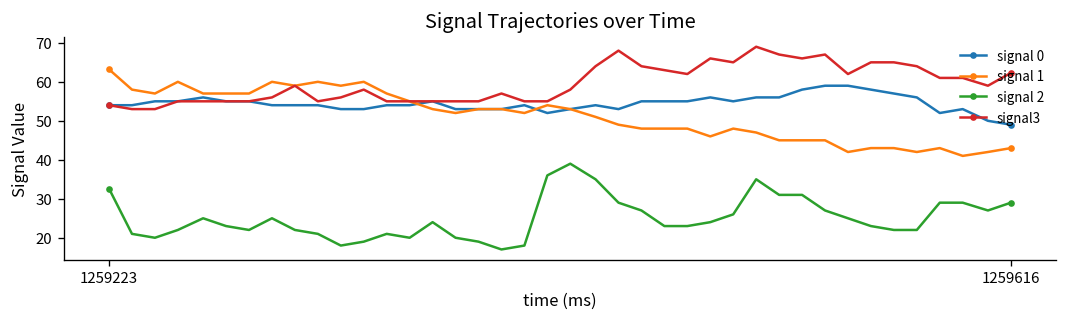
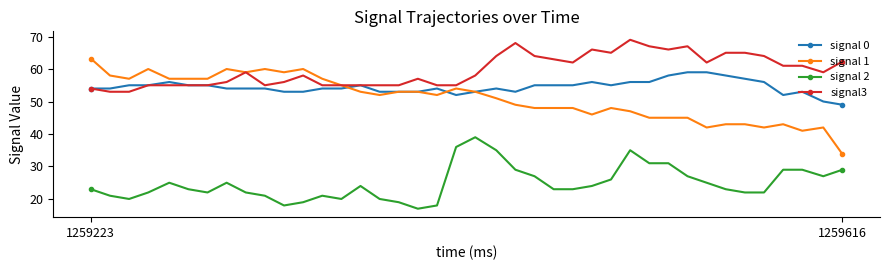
signal 2, 1259223: 33 -> 23
signal 1, 1259616: 43 -> 34
